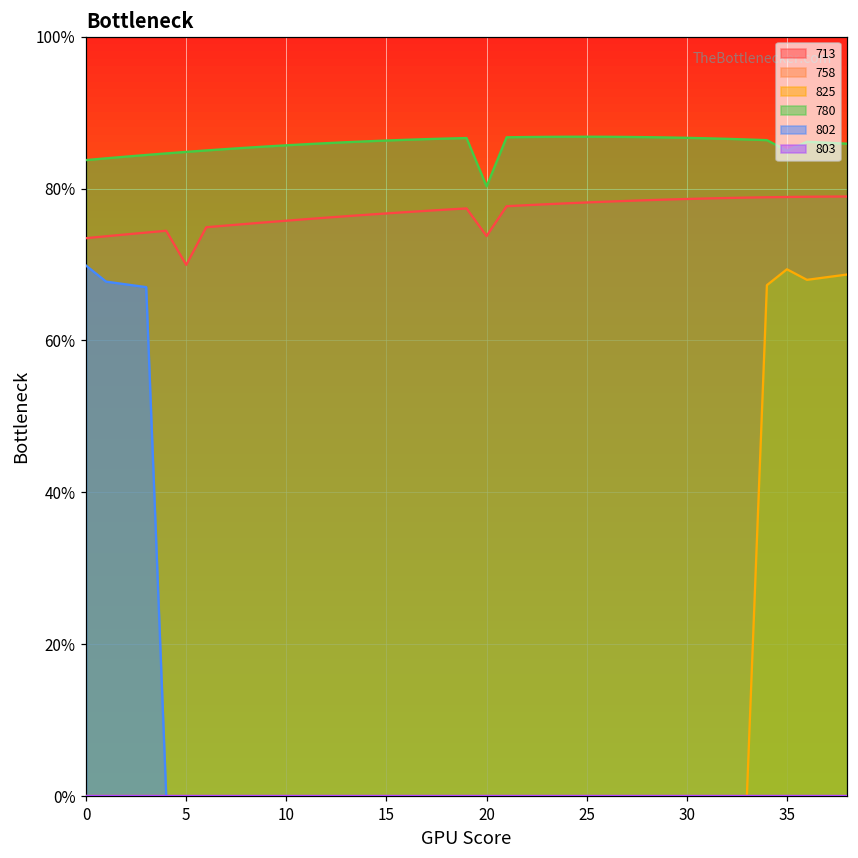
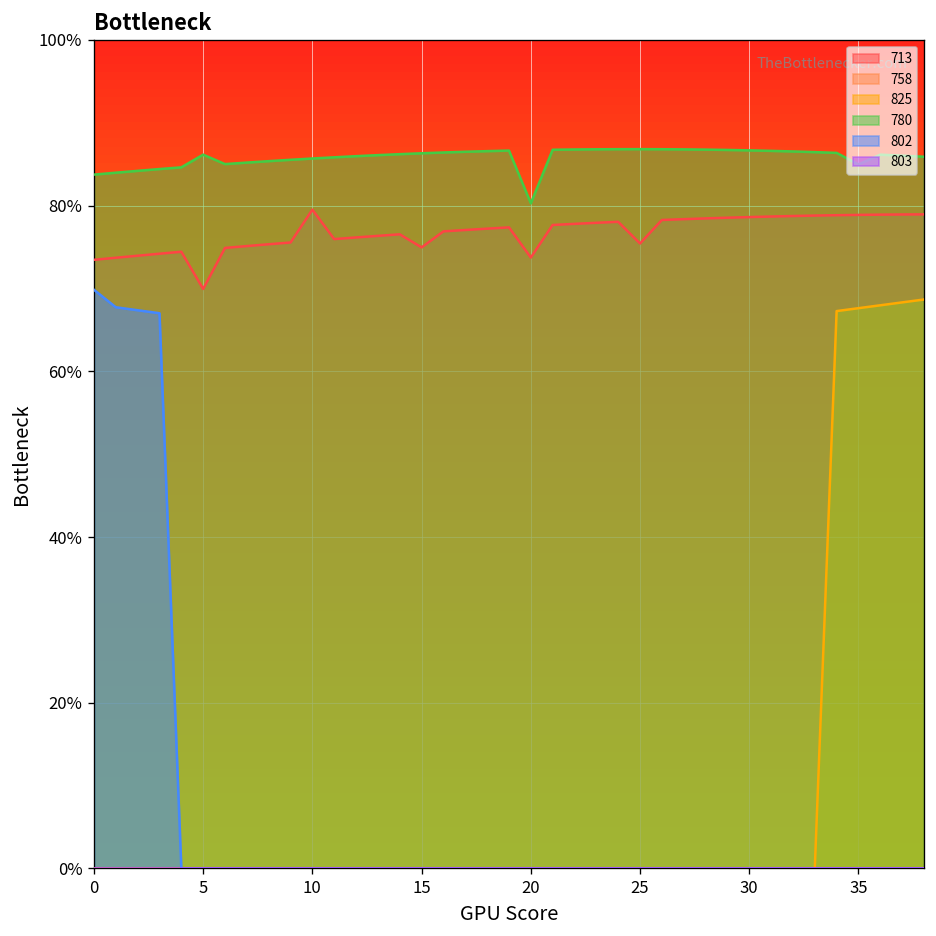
780, 5: 85% -> 86%
713, 10: 76% -> 80%
713, 15: 77% -> 75%
713, 25: 78% -> 75%
825, 35: 69% -> 68%
